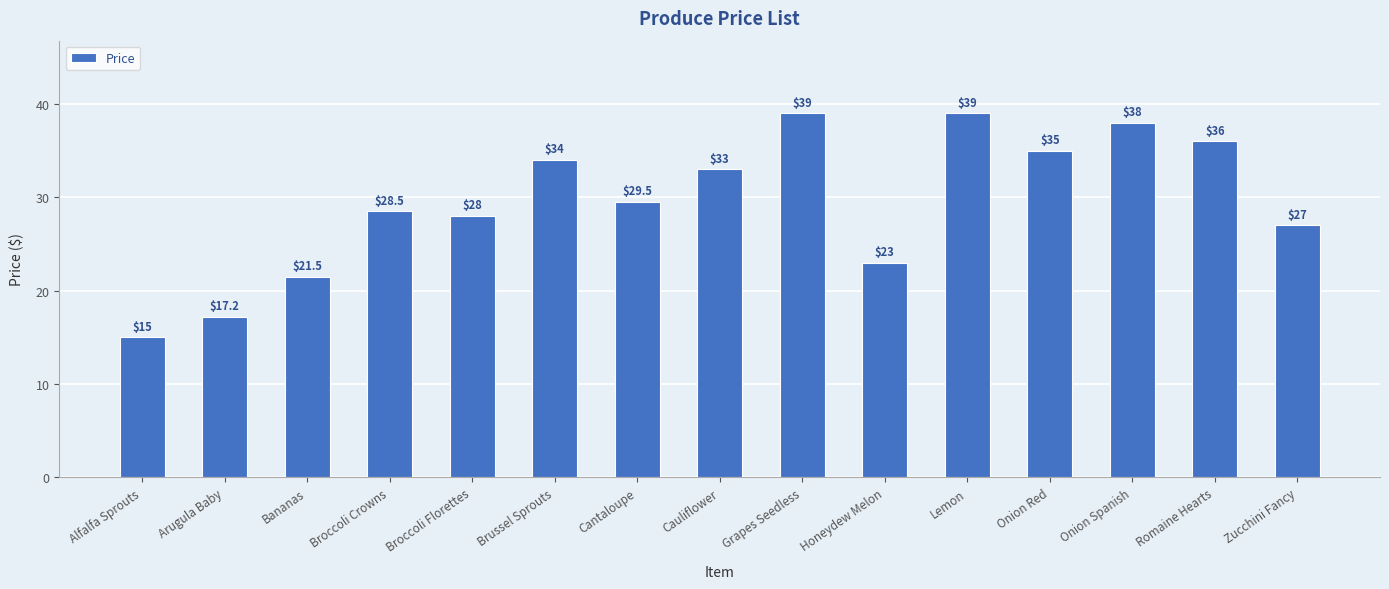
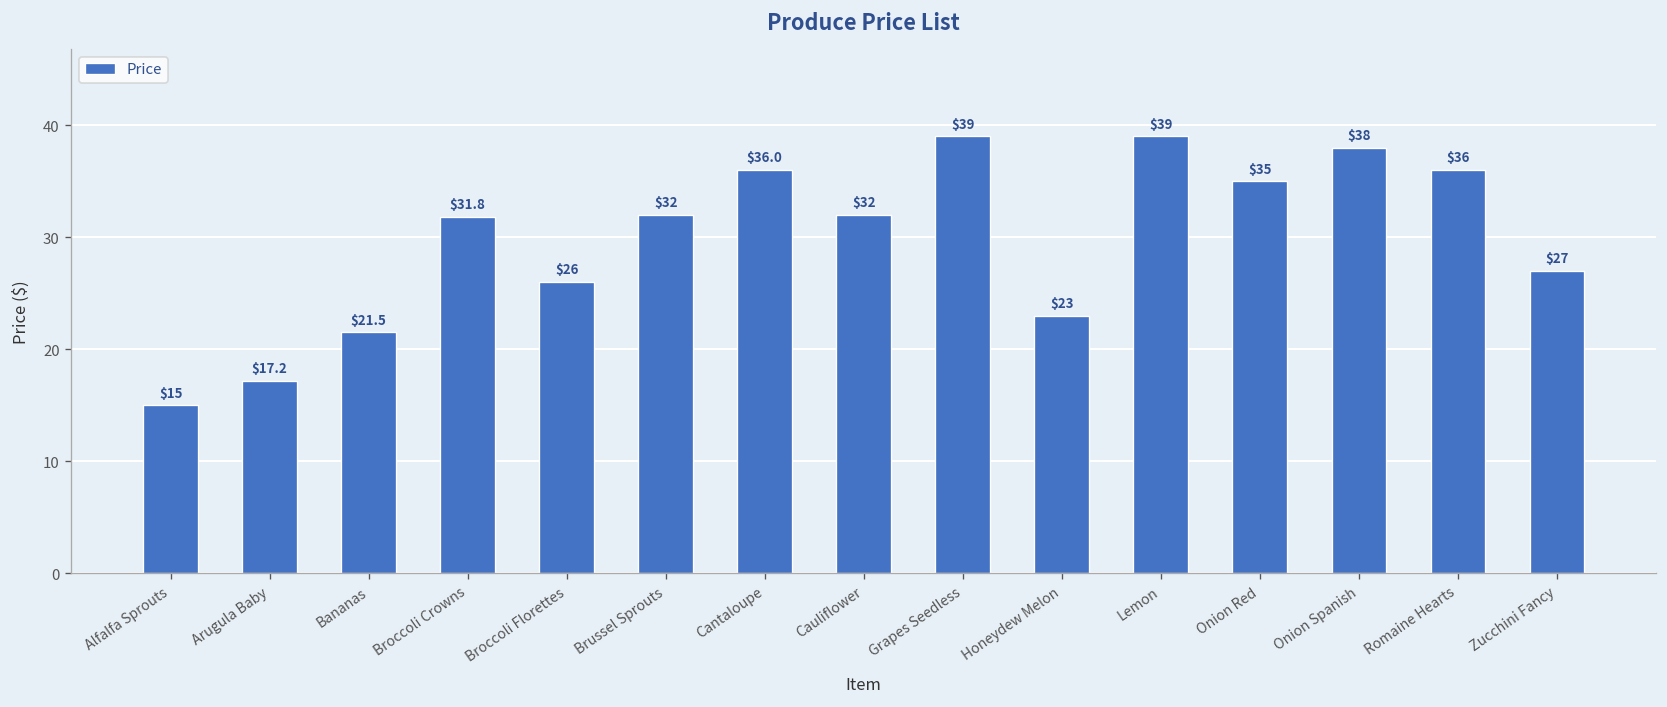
Broccoli Crowns: $28.5 -> $31.8
Broccoli Florettes: $28 -> $26
Brussel Sprouts: $34 -> $32
Cantaloupe: $29.5 -> $36.0
Cauliflower: $33 -> $32
